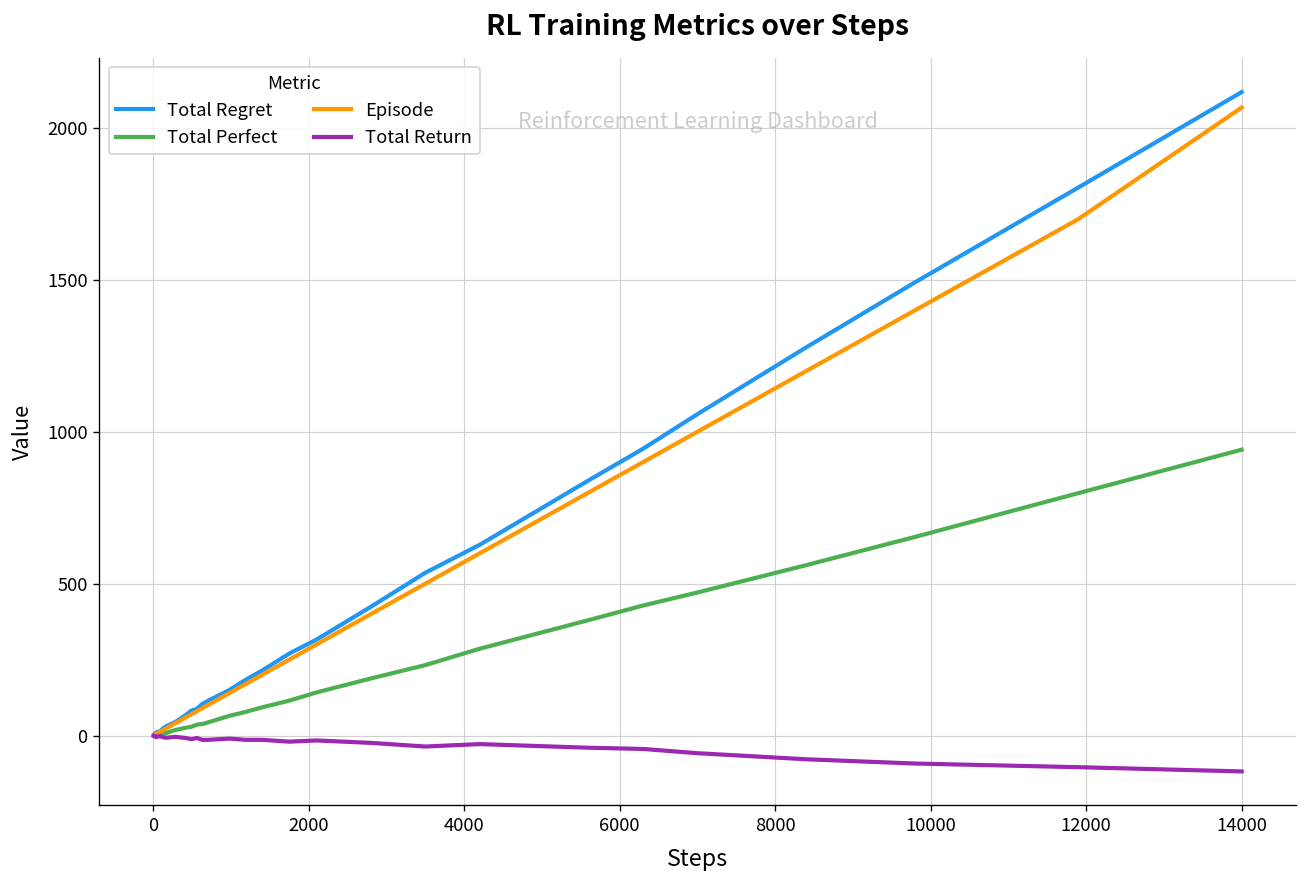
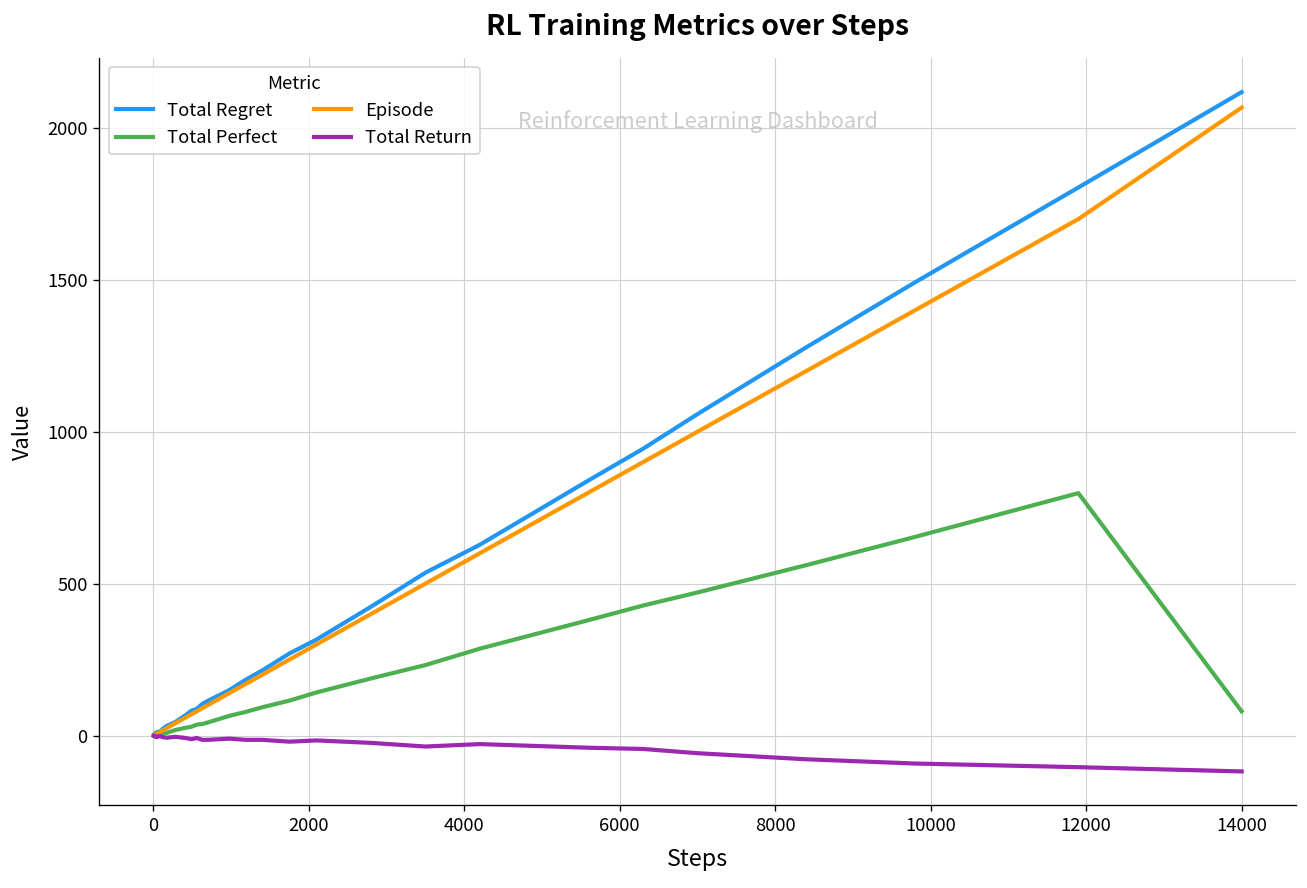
Total Perfect, 14000: 940 -> 80
